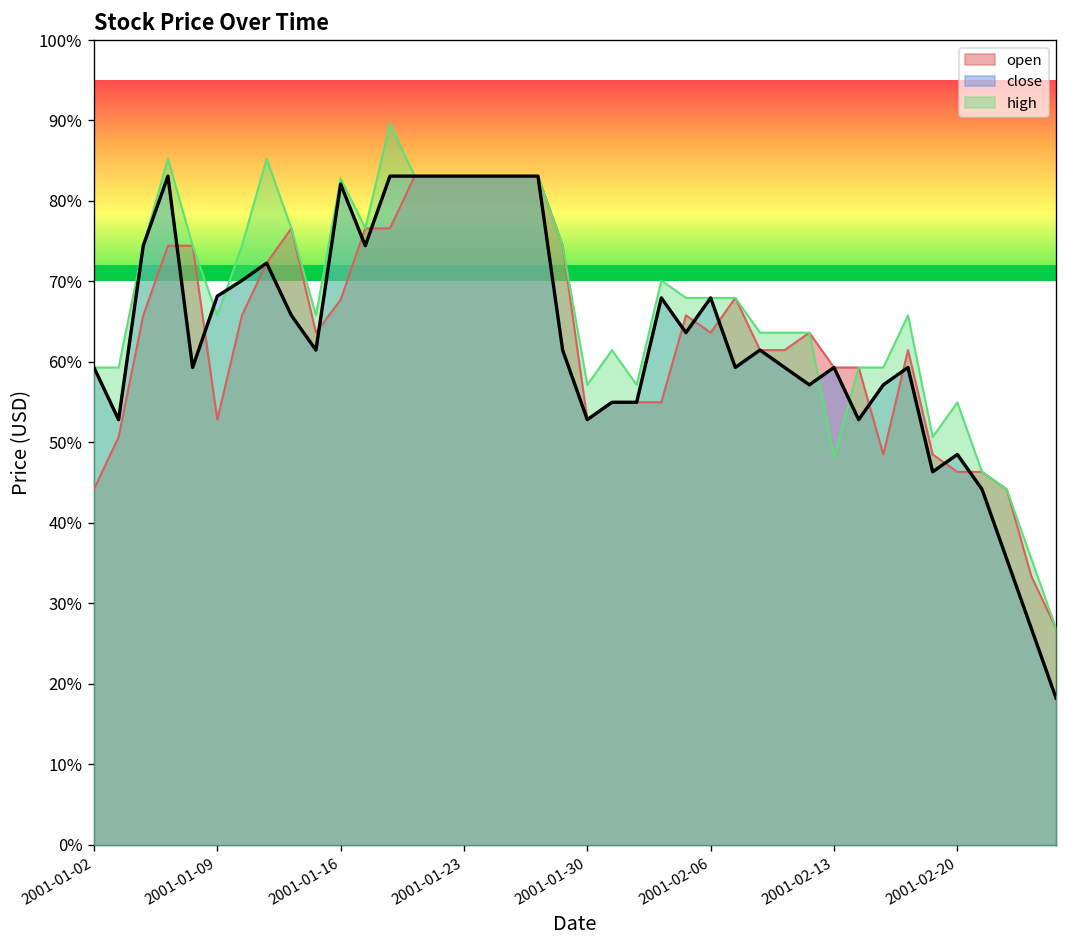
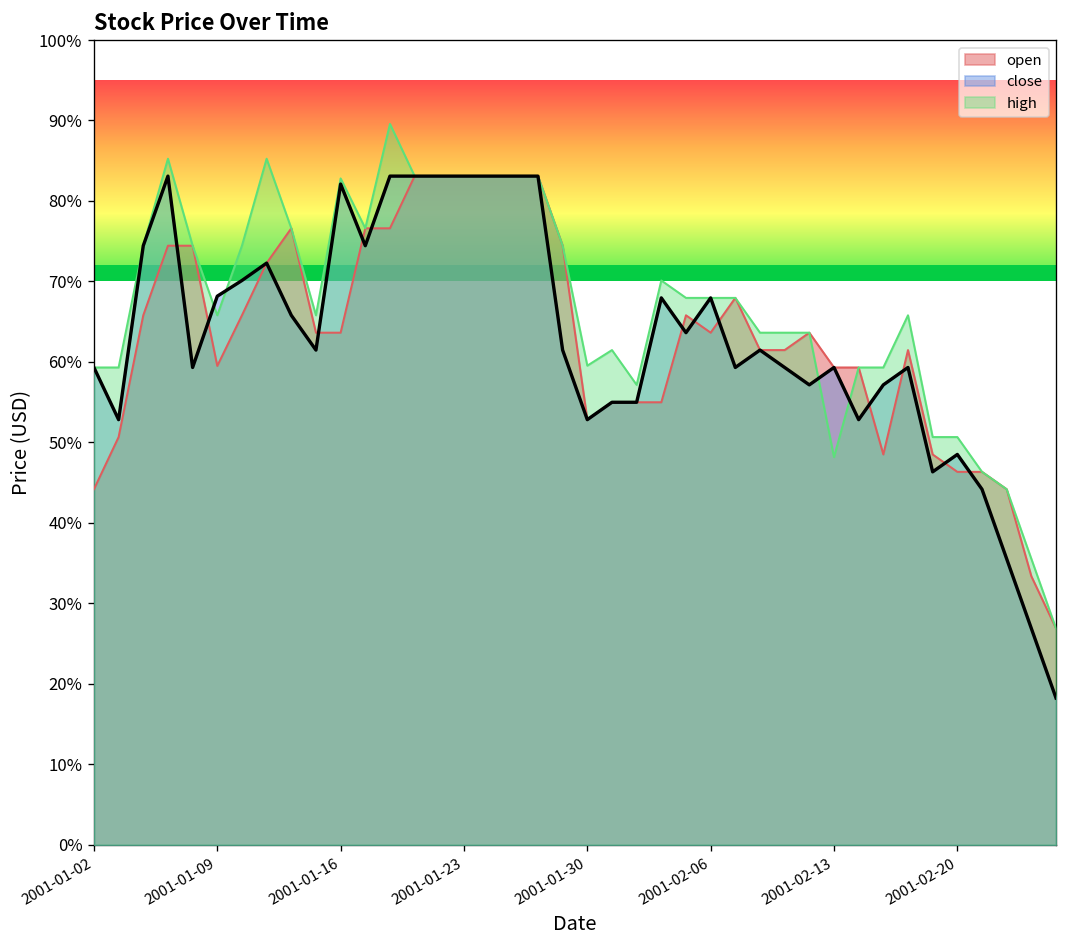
open, 2001-01-09: 53% -> 60%
open, 2001-01-16: 68% -> 64%
high, 2001-01-30: 57% -> 60%
high, 2001-02-20: 55% -> 51%
